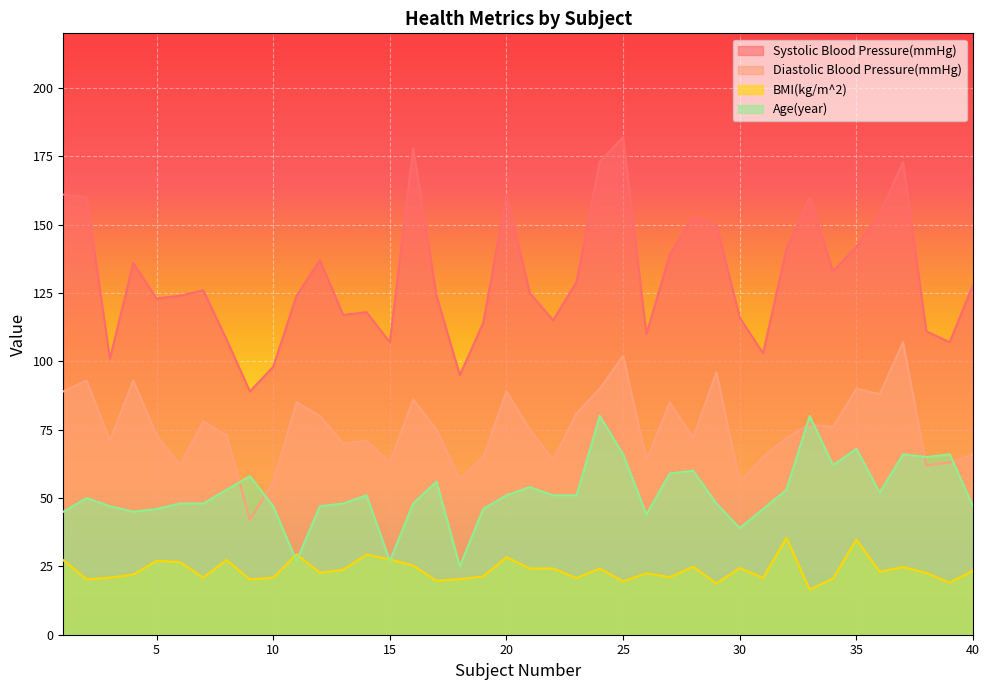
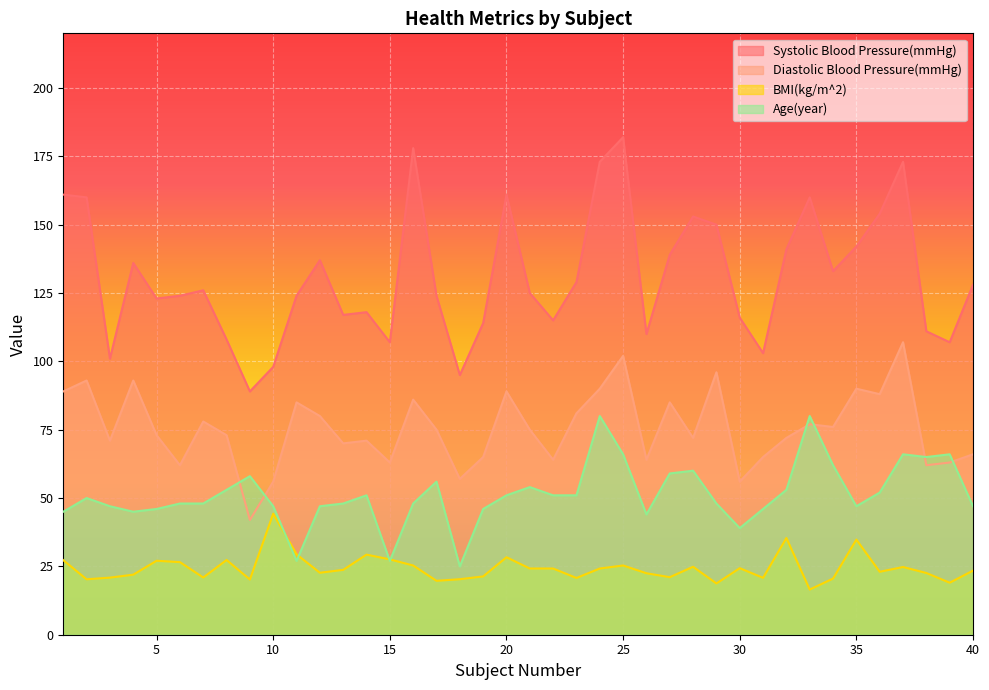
BMI(kg/m^2), 10: 21 -> 44
BMI(kg/m^2), 25: 20 -> 25
Age(year), 35: 68 -> 47
